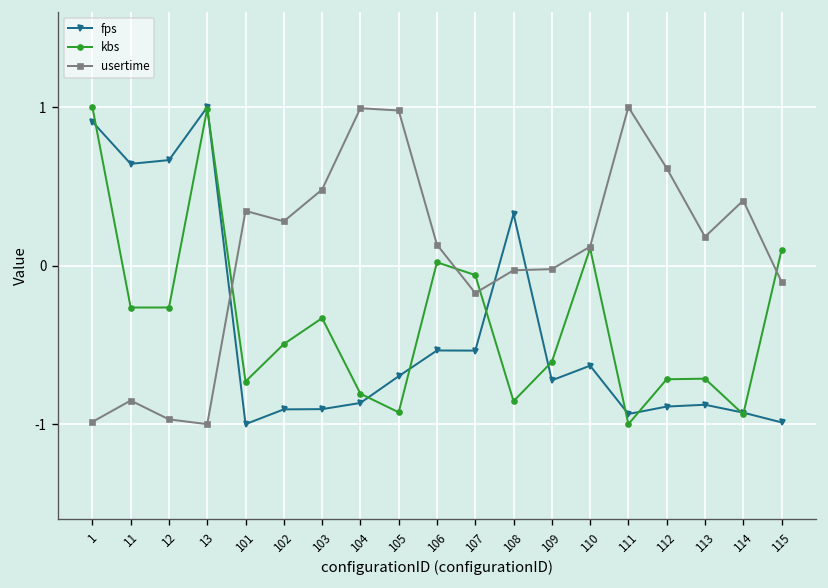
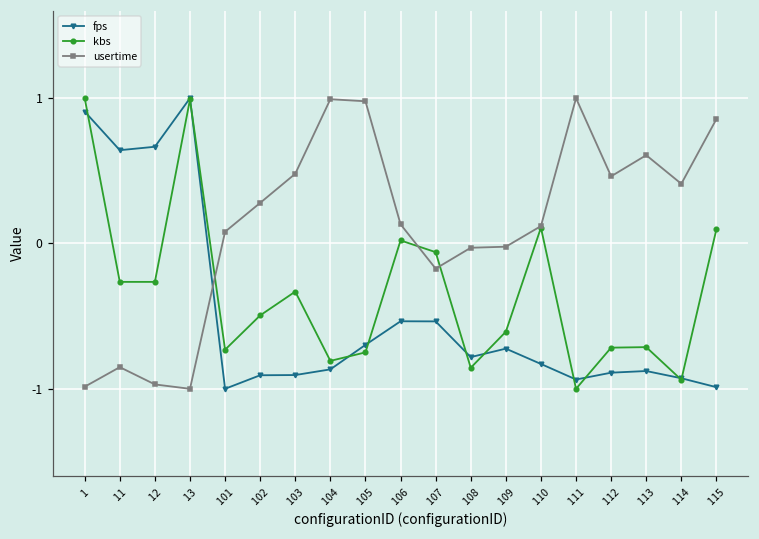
usertime, 101: 0.35 -> 0.08
kbs, 105: -0.93 -> -0.75
fps, 108: 0.33 -> -0.78
fps, 110: -0.63 -> -0.83
usertime, 112: 0.61 -> 0.46
usertime, 113: 0.18 -> 0.61
usertime, 115: -0.10 -> 0.86
